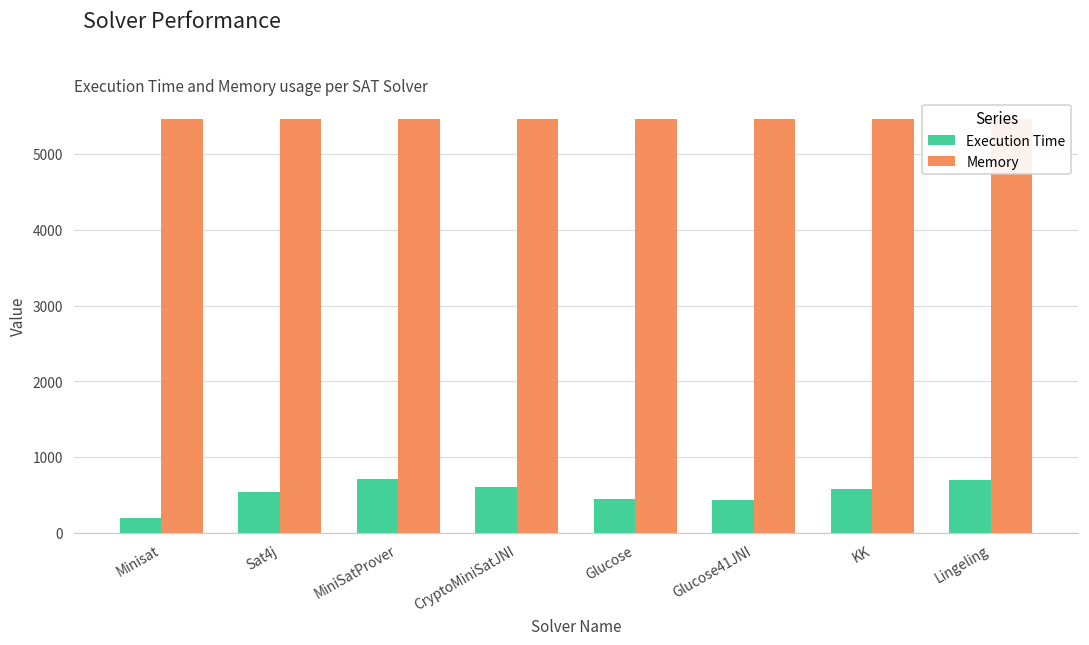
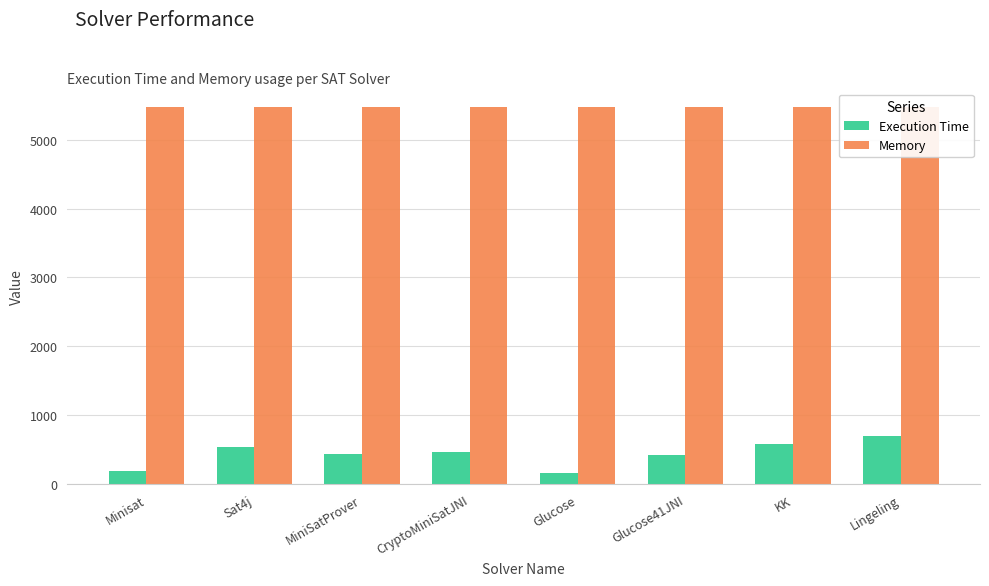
Execution Time, MiniSatProver: 700 -> 400
Execution Time, CryptoMiniSatJNI: 600 -> 500
Execution Time, Glucose: 400 -> 200
